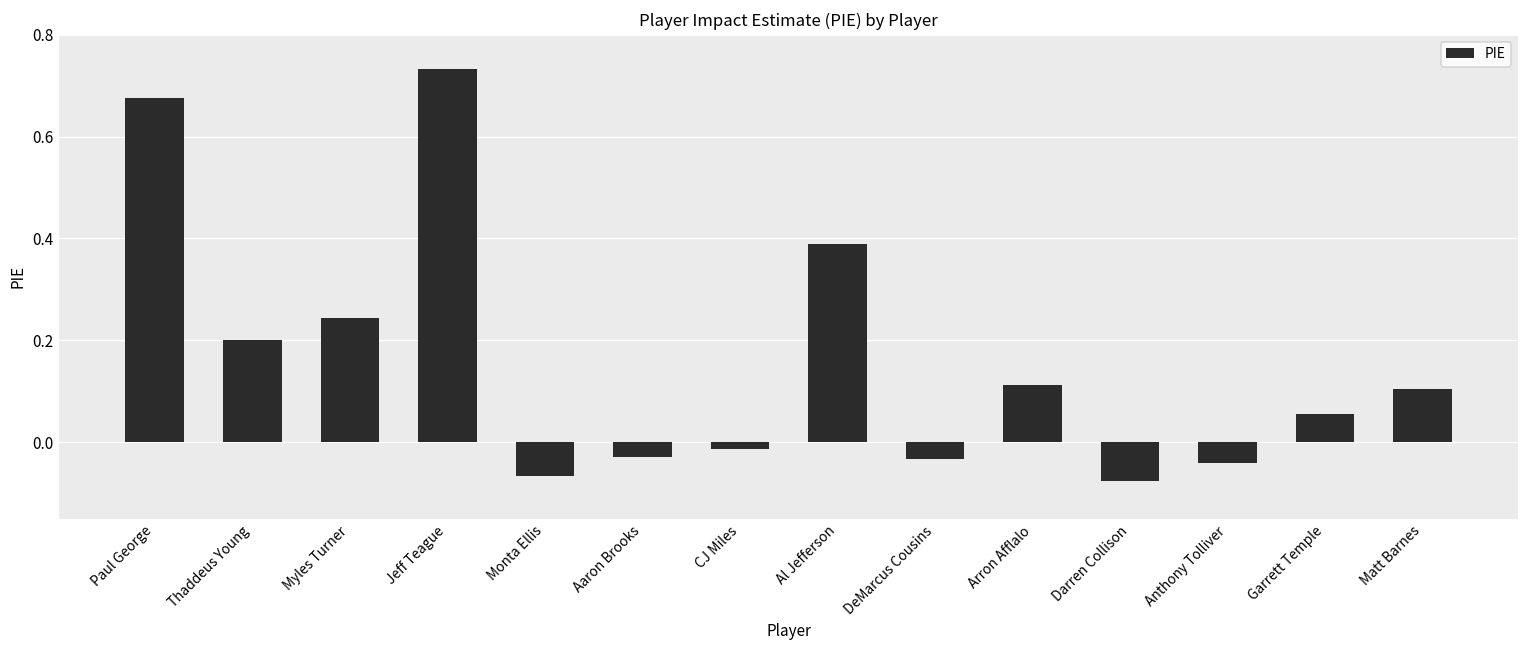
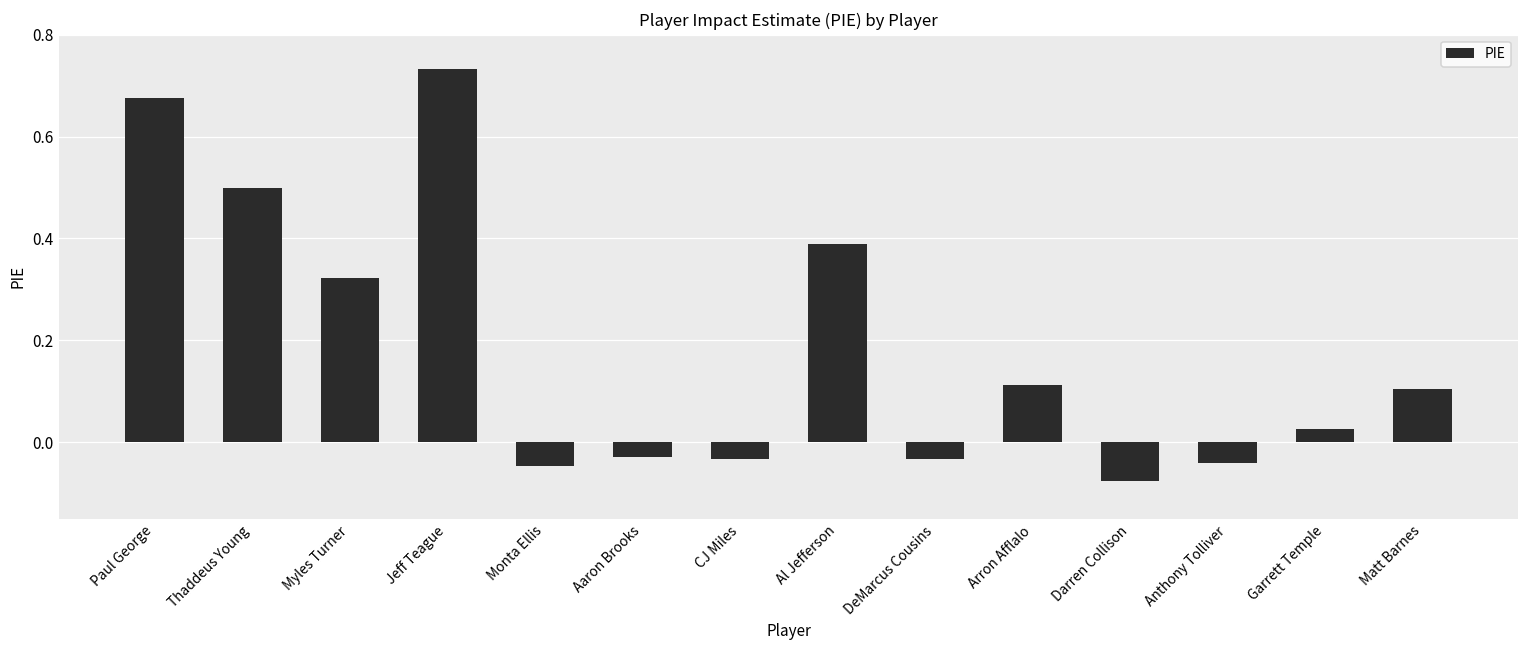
Thaddeus Young: 0.2 -> 0.5
Myles Turner: 0.24 -> 0.32
Monta Ellis: -0.07 -> -0.05
CJ Miles: -0.01 -> -0.03
Garrett Temple: 0.06 -> 0.03
